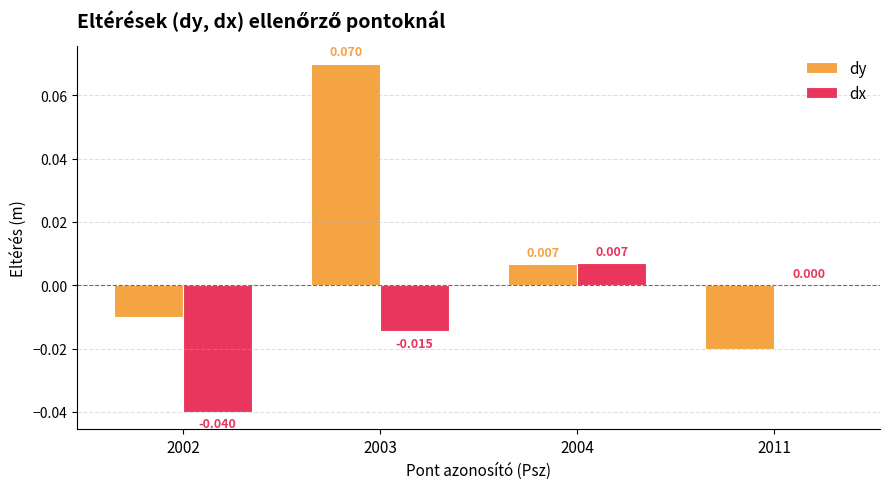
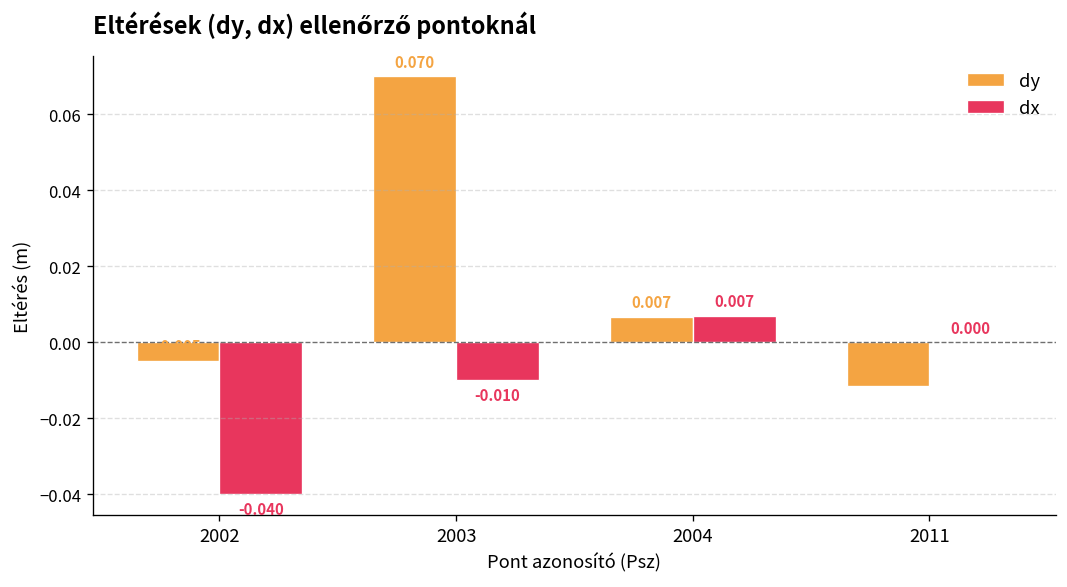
dy, 2002: -0.010 -> -0.005
dx, 2003: -0.015 -> -0.010
dy, 2011: -0.020 -> -0.012
